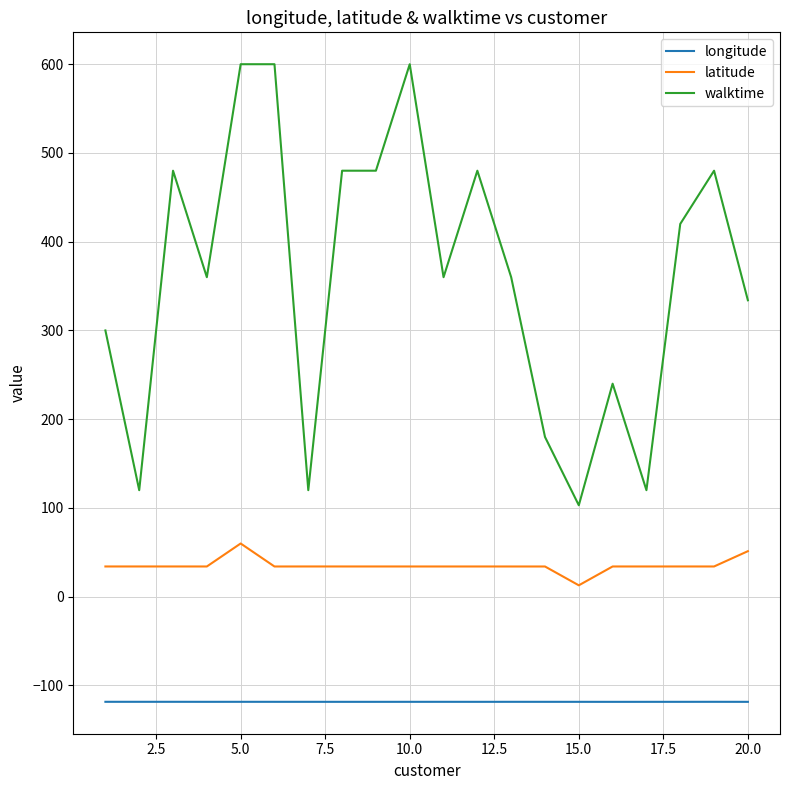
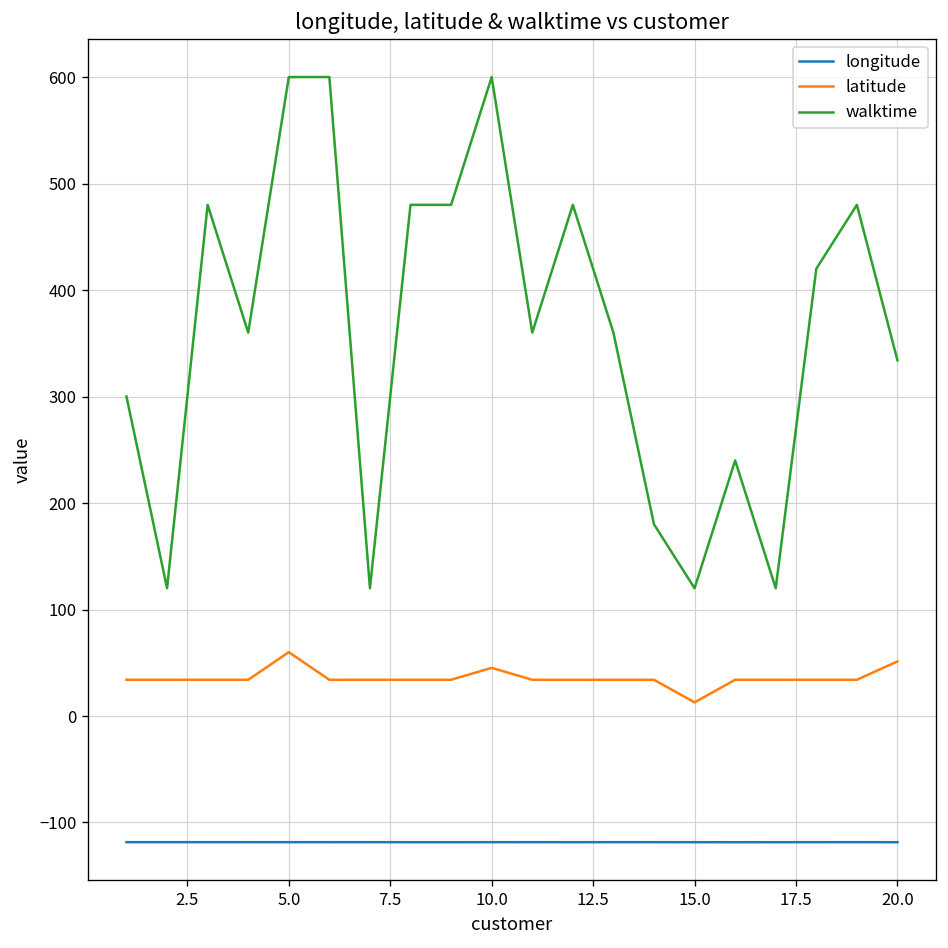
latitude, 10.0: 30 -> 50
walktime, 15.0: 100 -> 120
